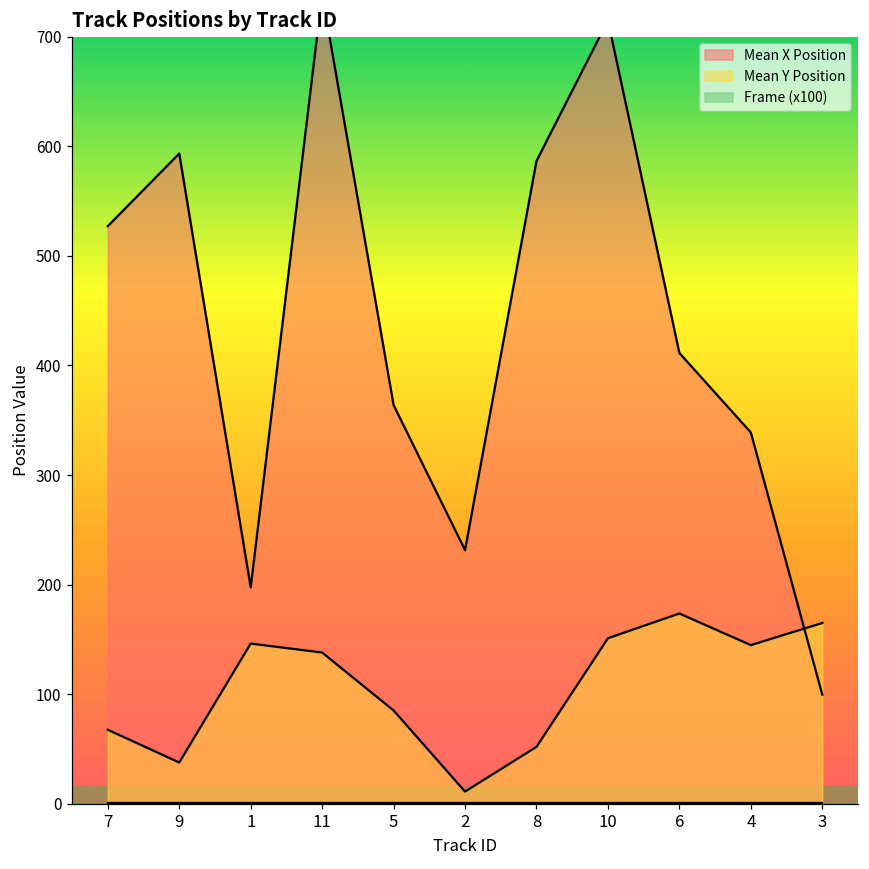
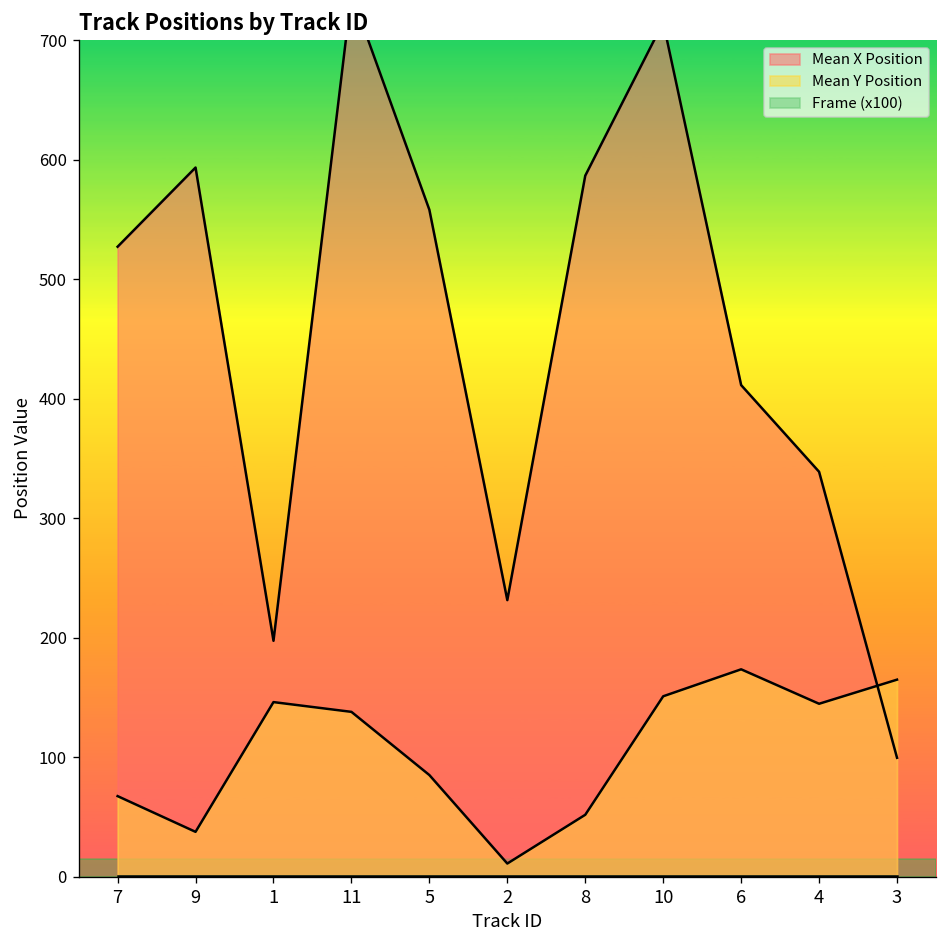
Mean X Position, 5: 360 -> 560
